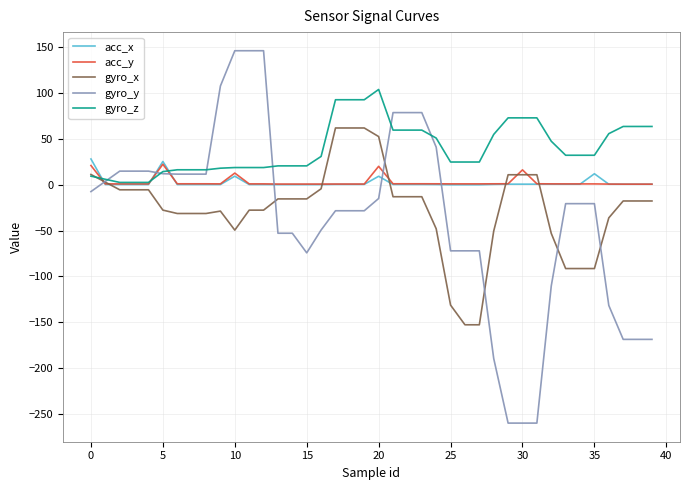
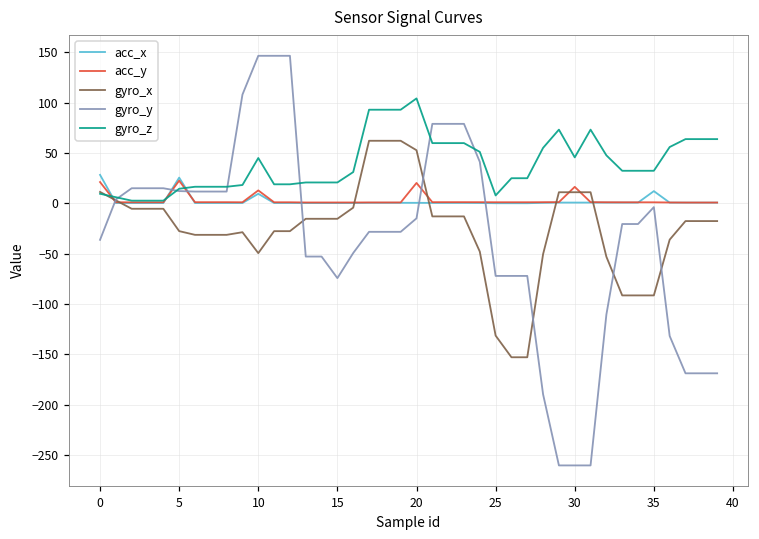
gyro_y, 0: -10 -> -40
gyro_z, 10: 20 -> 40
acc_x, 20: 10 -> 0
gyro_z, 25: 20 -> 10
gyro_z, 30: 70 -> 50
gyro_y, 35: -20 -> 0
